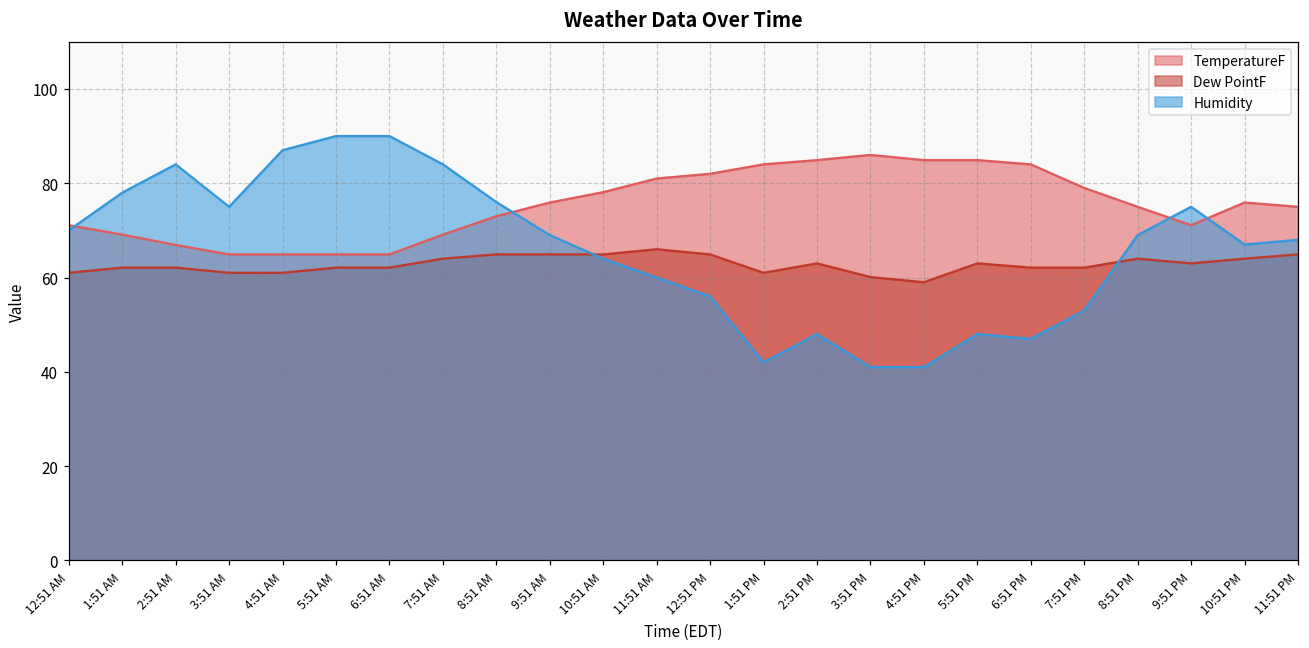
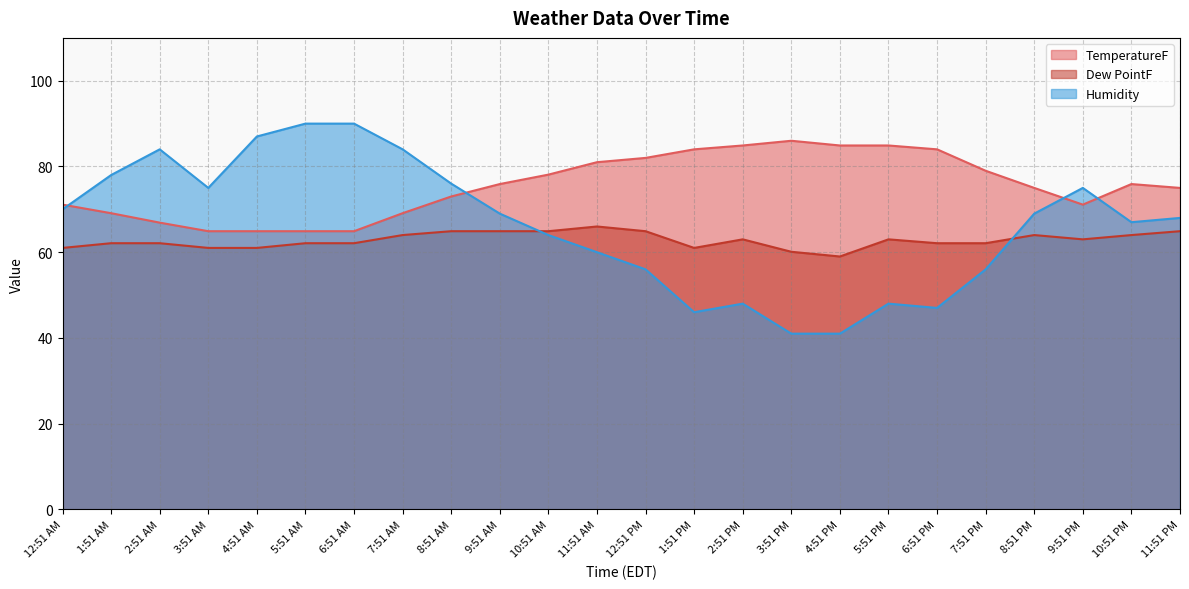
Humidity, 1:51 PM: 42 -> 46
Humidity, 7:51 PM: 53 -> 56
